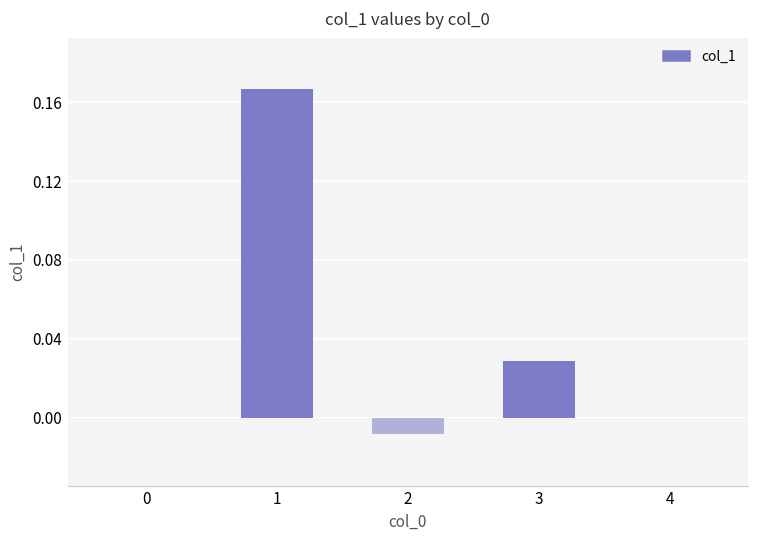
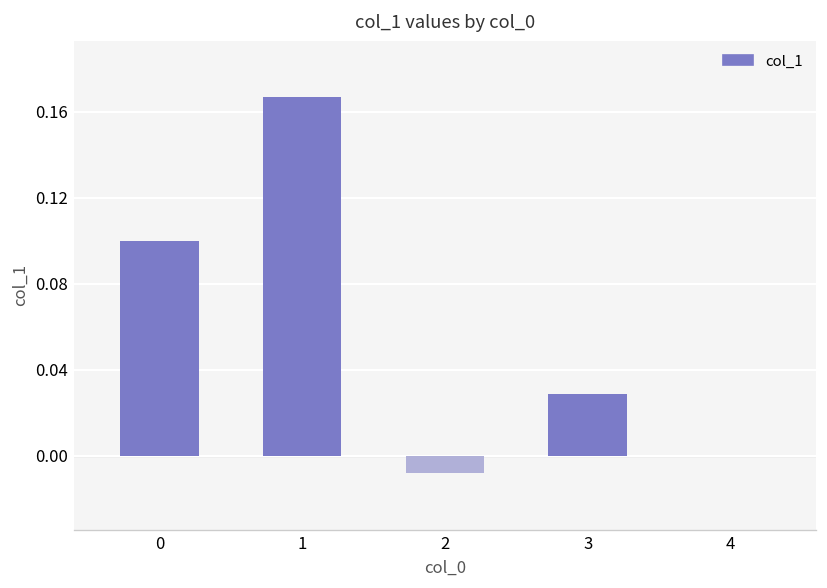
0: 0.0 -> 0.1
